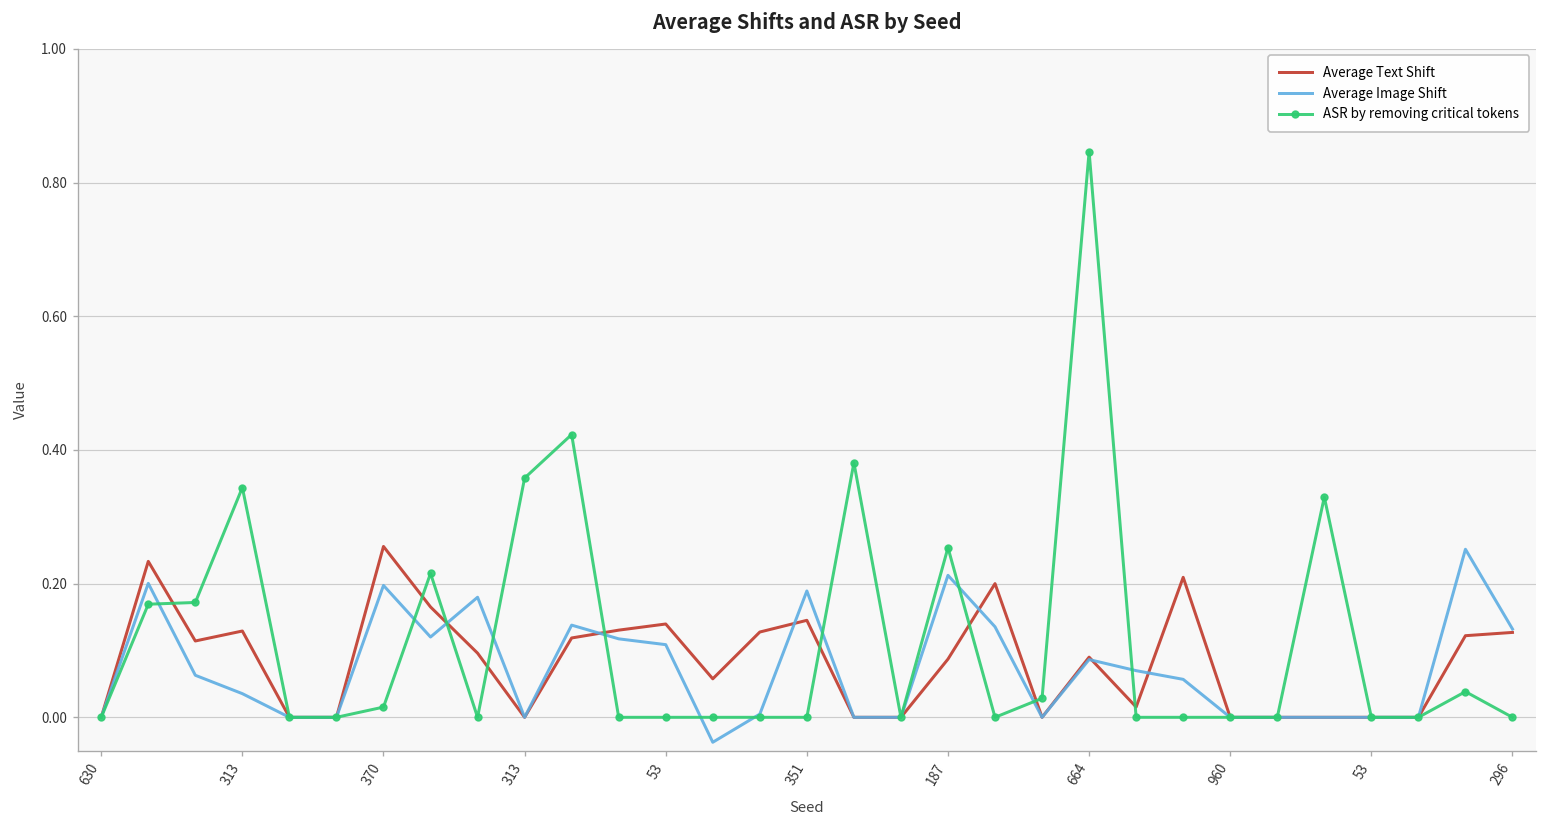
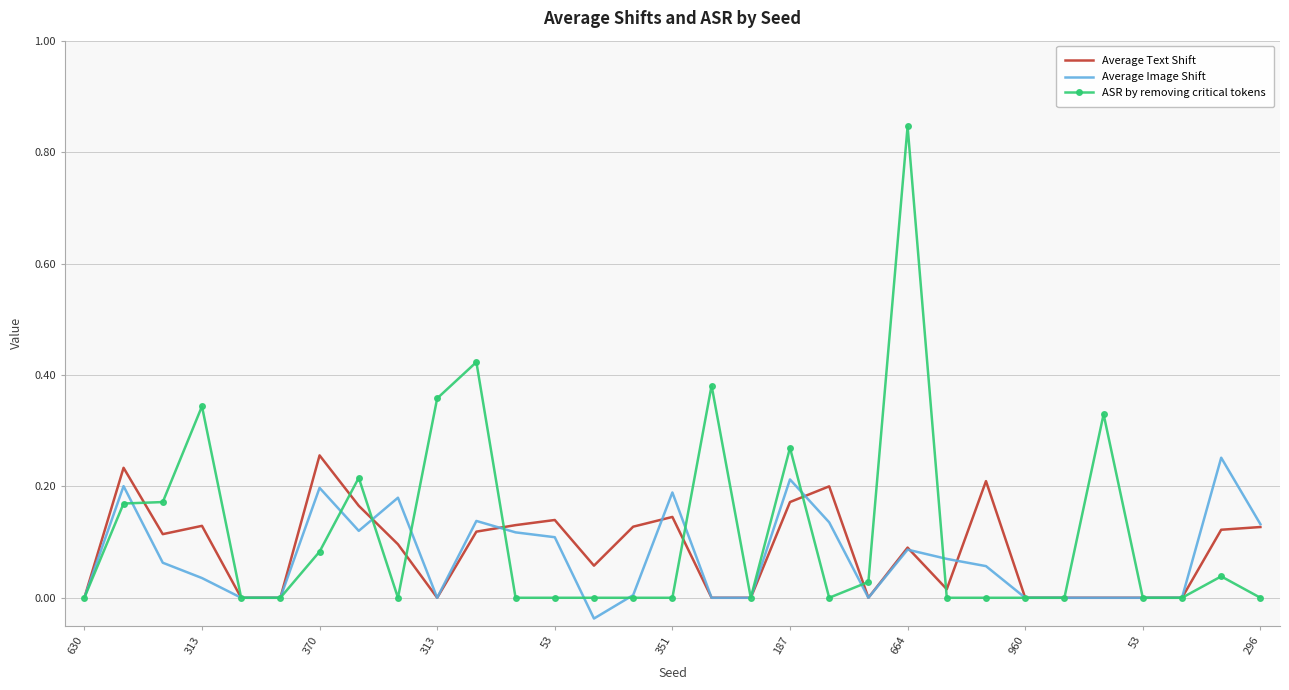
ASR by removing critical tokens, 370: 0.02 -> 0.08
Average Text Shift, 187: 0.09 -> 0.17
ASR by removing critical tokens, 187: 0.25 -> 0.27
